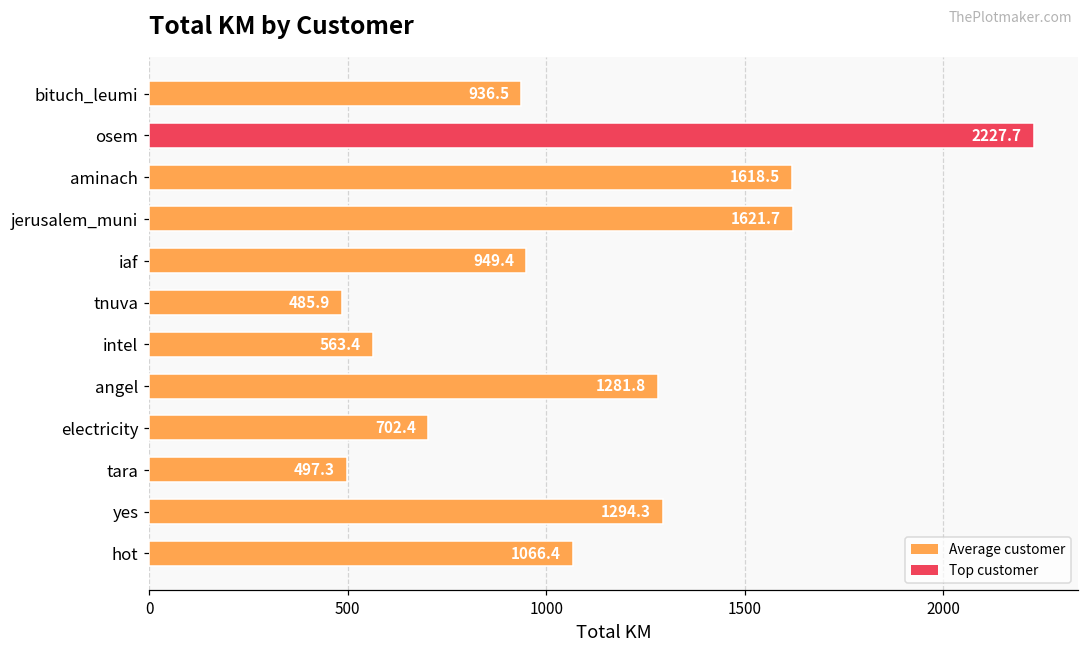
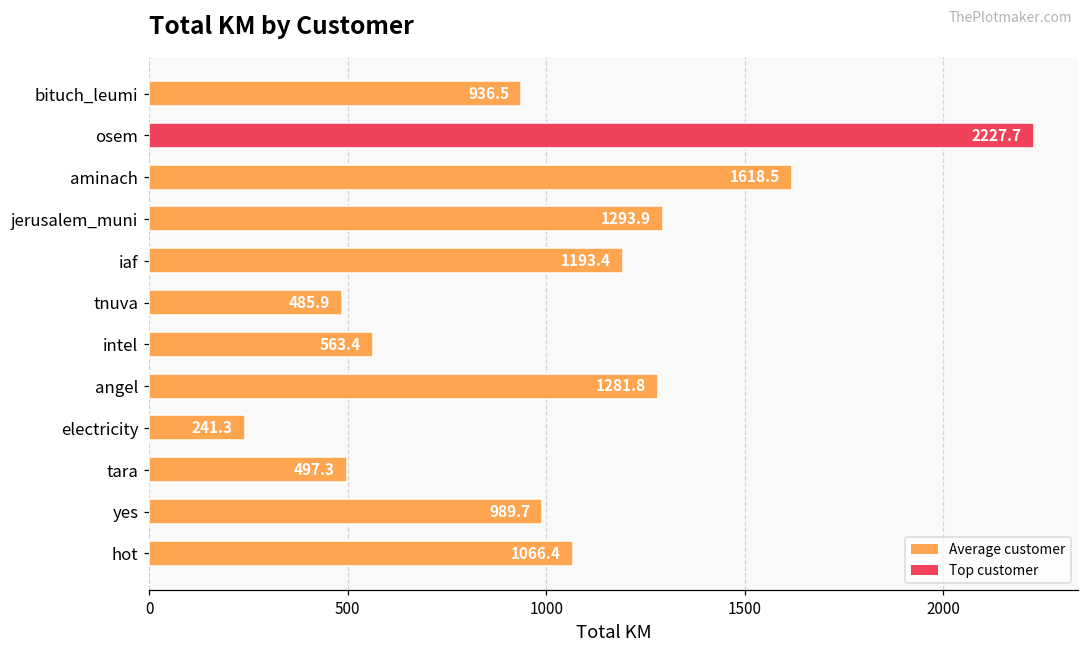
jerusalem_muni: 1621.7 -> 1293.9
iaf: 949.4 -> 1193.4
electricity: 702.4 -> 241.3
yes: 1294.3 -> 989.7
